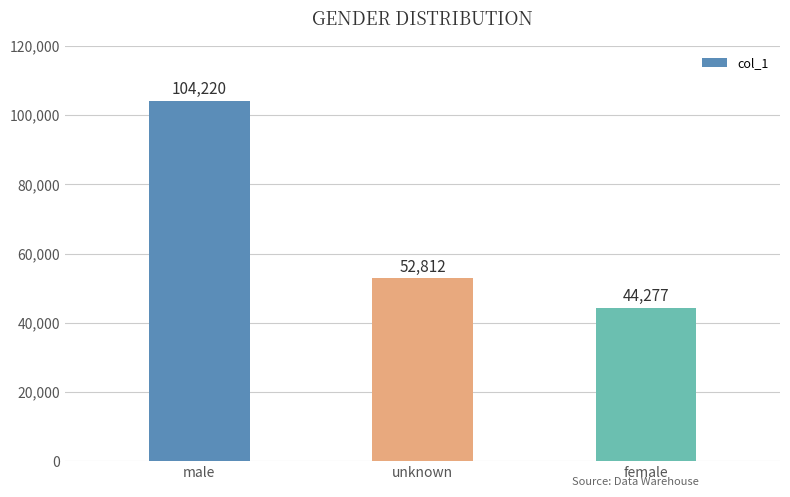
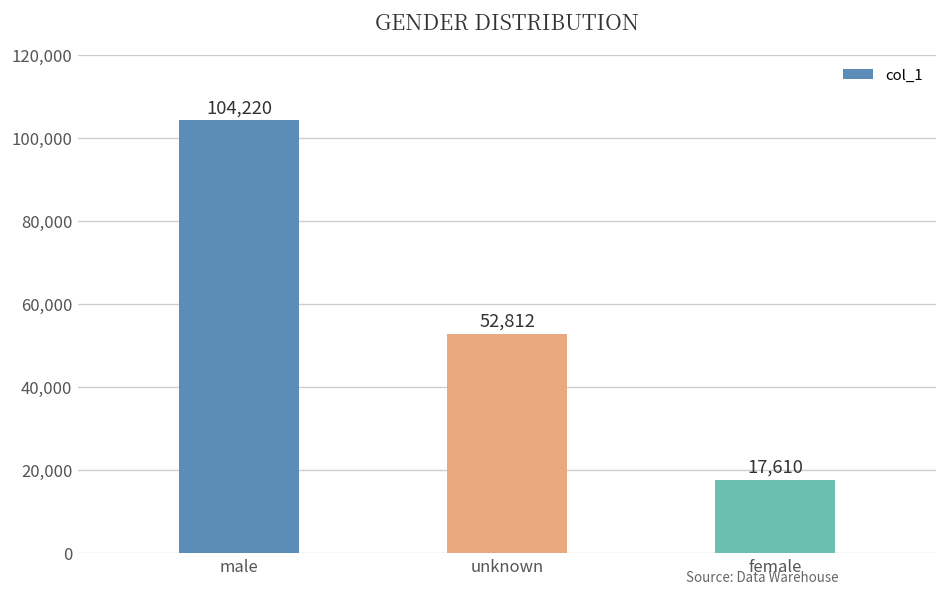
female: 44,277 -> 17,610
